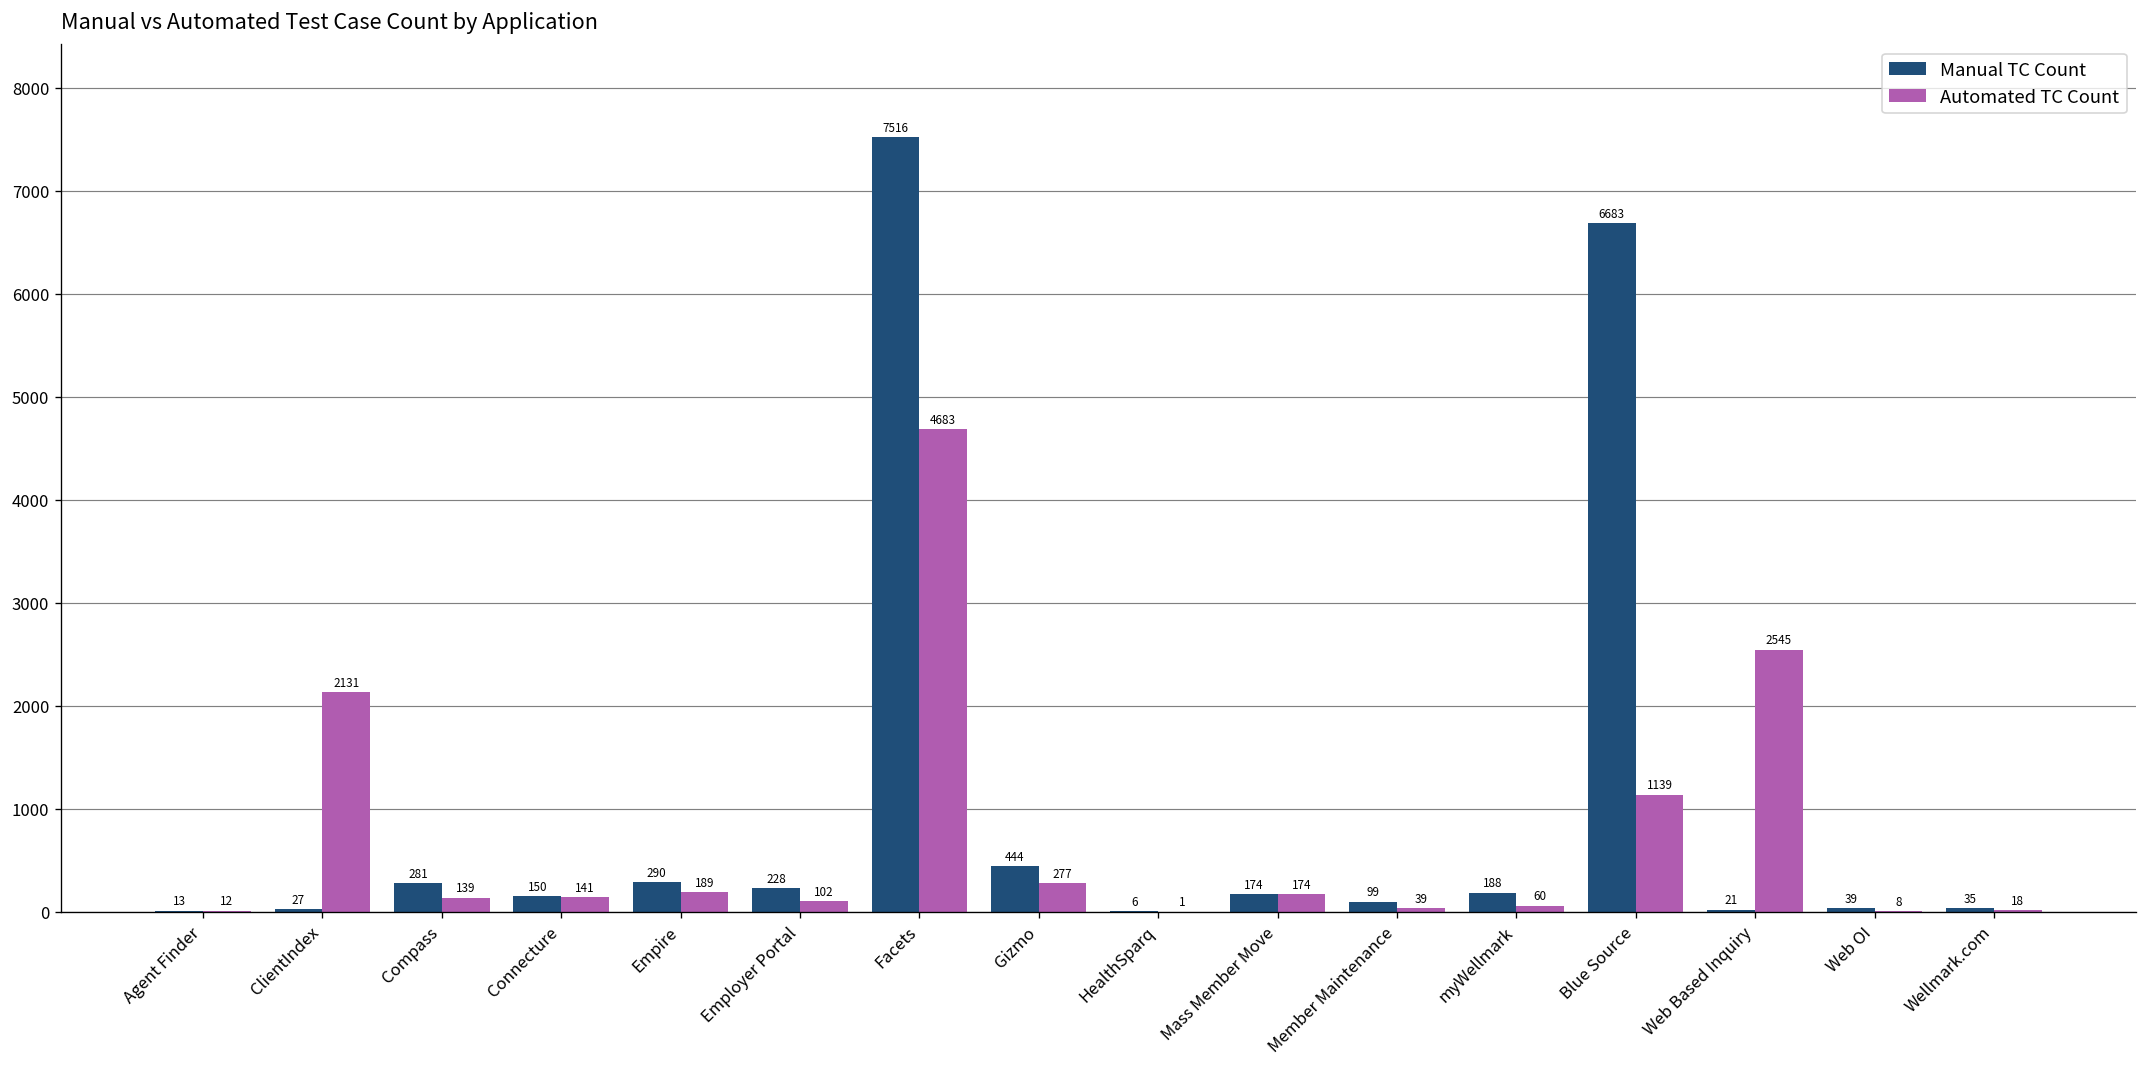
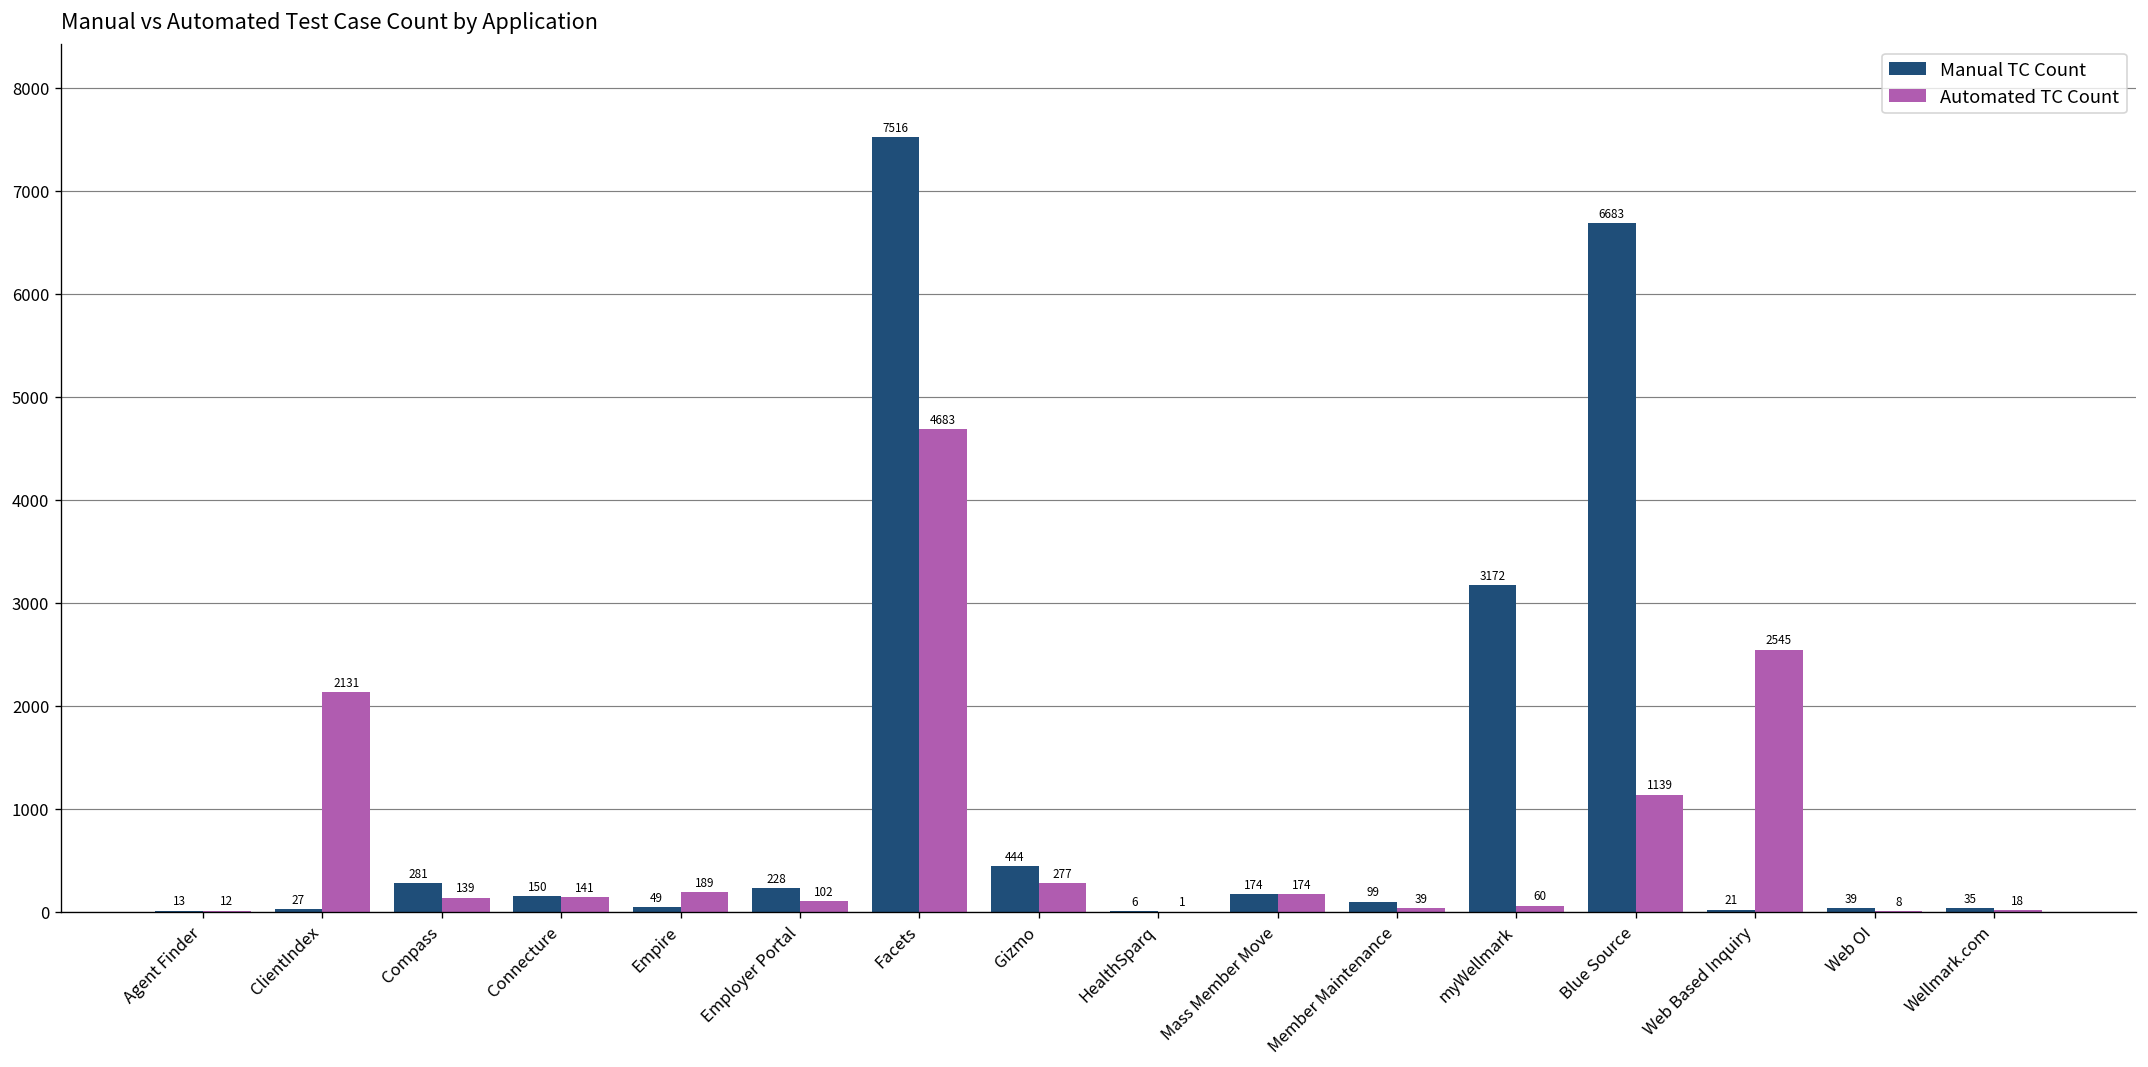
Manual TC Count, Empire: 290 -> 49
Manual TC Count, myWellmark: 188 -> 3172
